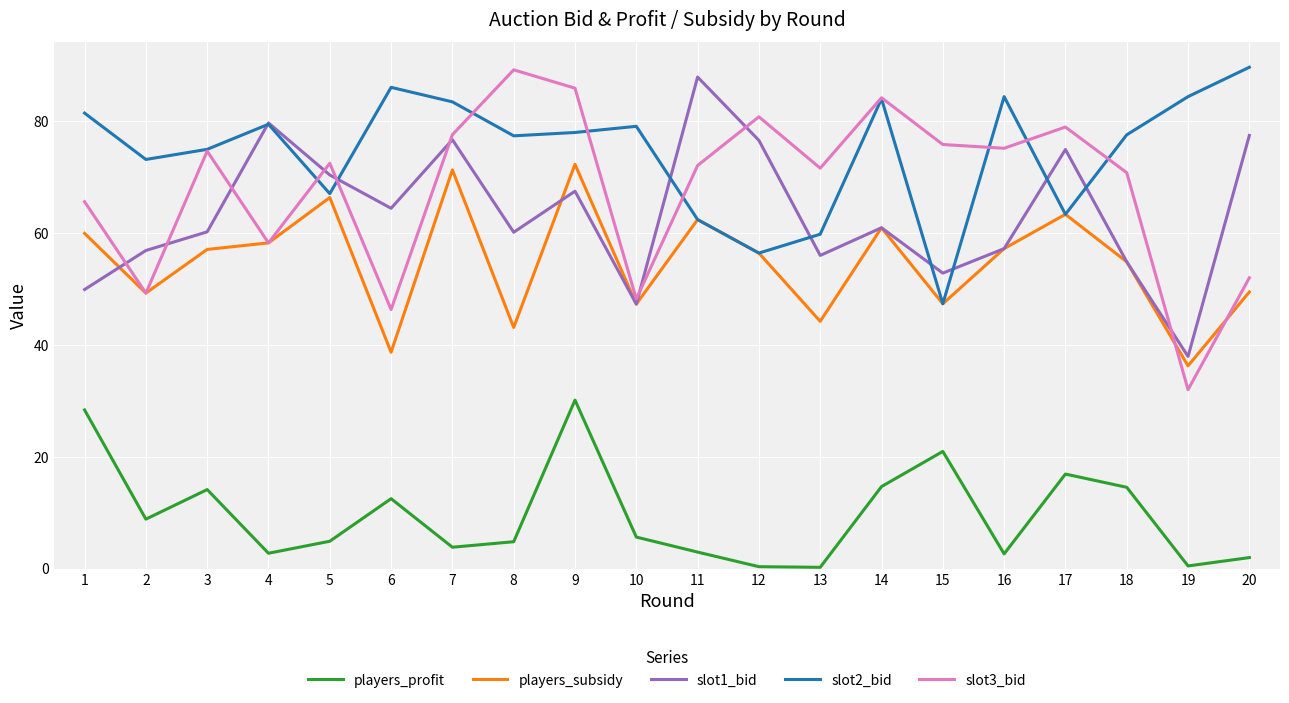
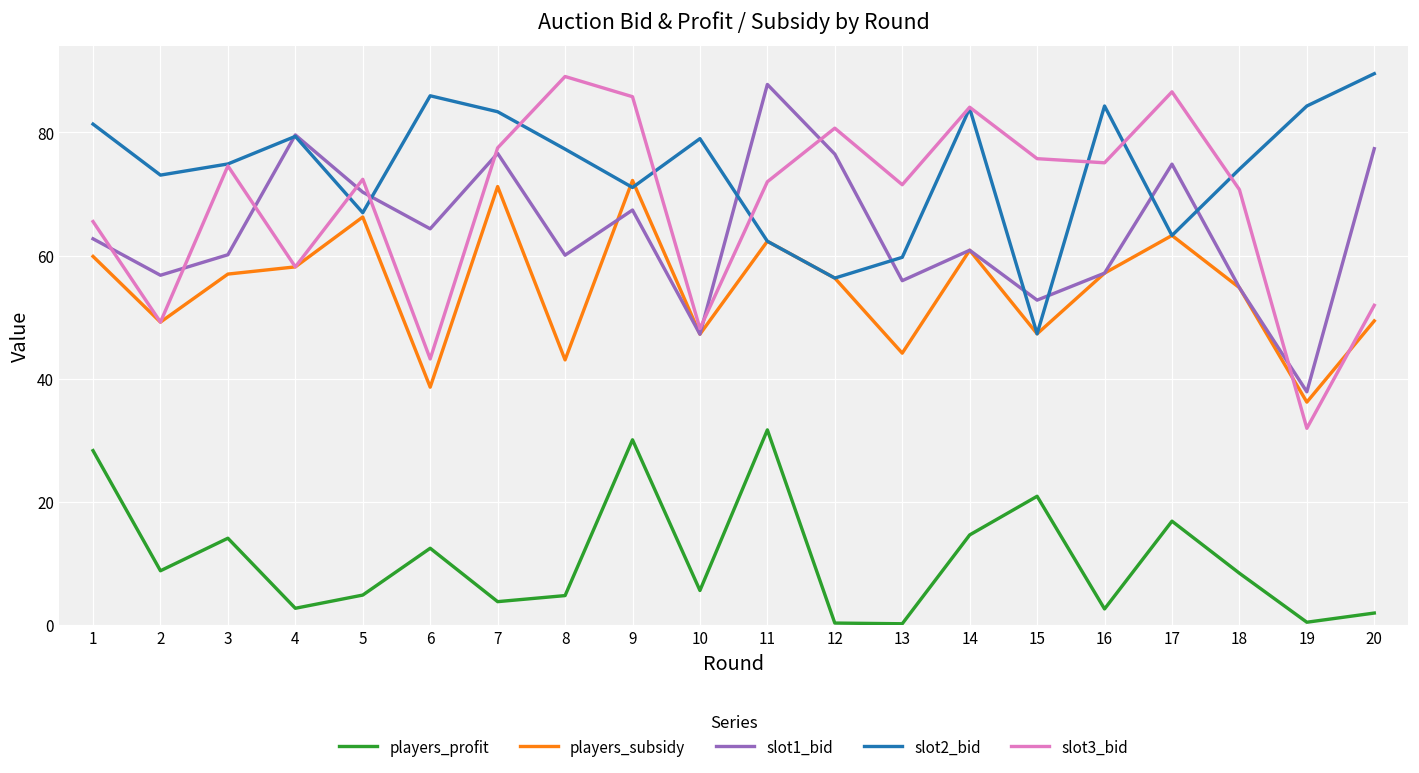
slot1_bid, 1: 50 -> 63
slot3_bid, 6: 46 -> 43
slot2_bid, 9: 78 -> 71
players_profit, 11: 3 -> 32
slot3_bid, 17: 79 -> 87
players_profit, 18: 15 -> 8
slot2_bid, 18: 77 -> 74
